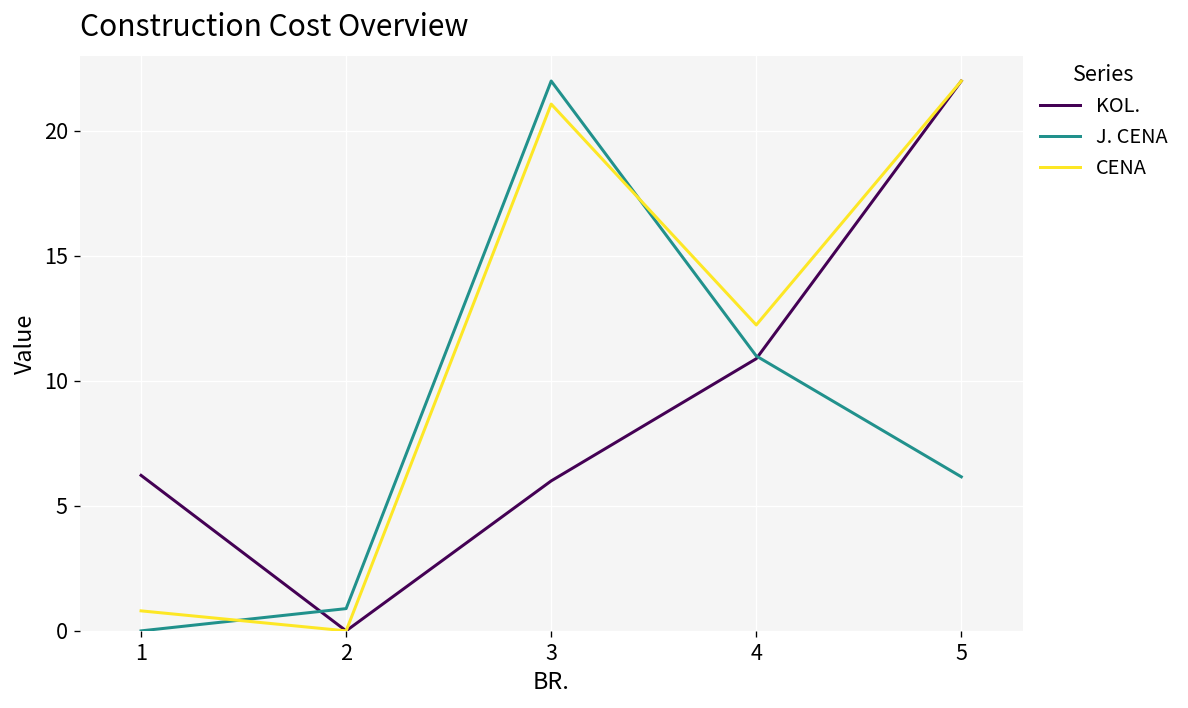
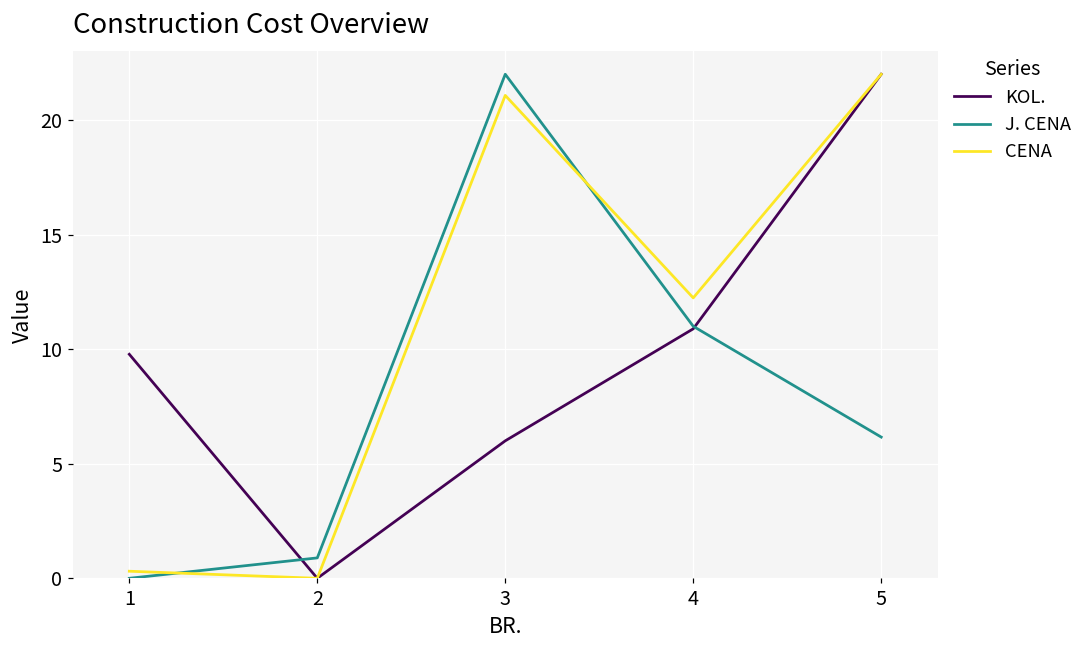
KOL., 1: 6.2 -> 9.8
CENA, 1: 0.8 -> 0.3
